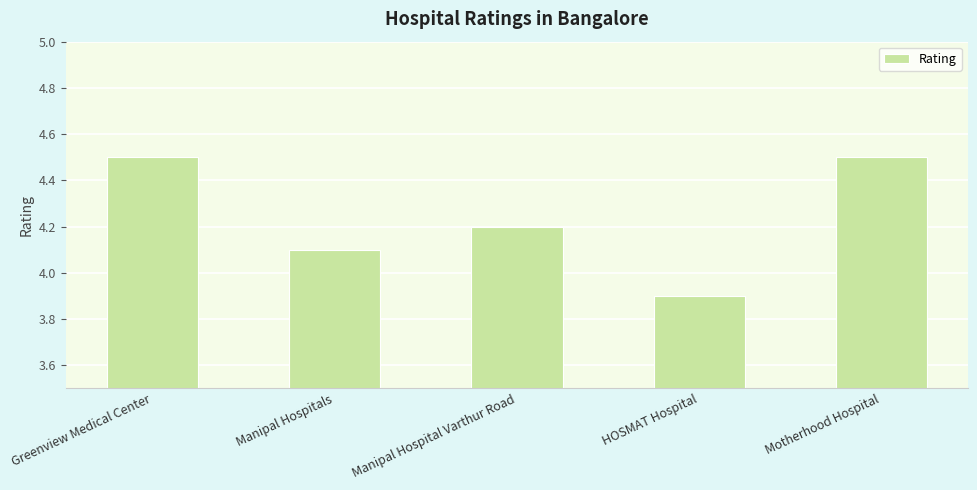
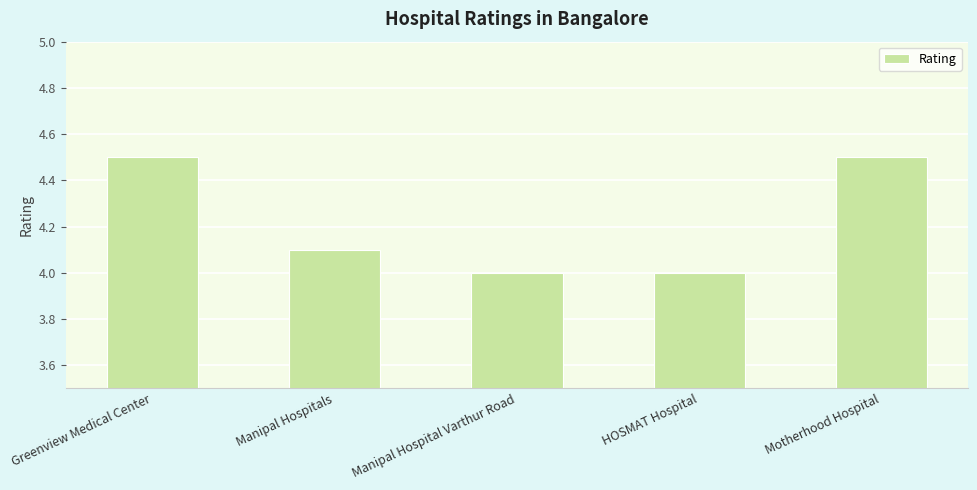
Manipal Hospital Varthur Road: 4.2 -> 4.0
HOSMAT Hospital: 3.9 -> 4.0
